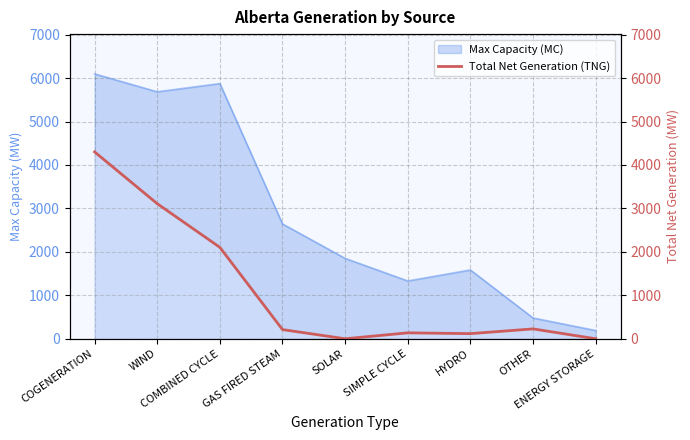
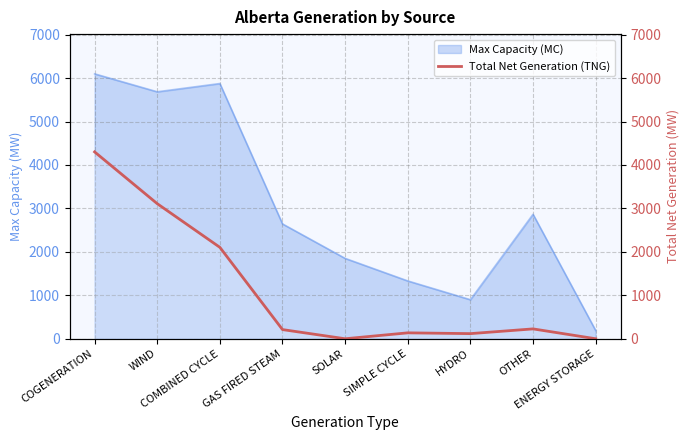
Max Capacity (MC), HYDRO: 1600 -> 900
Max Capacity (MC), OTHER: 500 -> 2900
